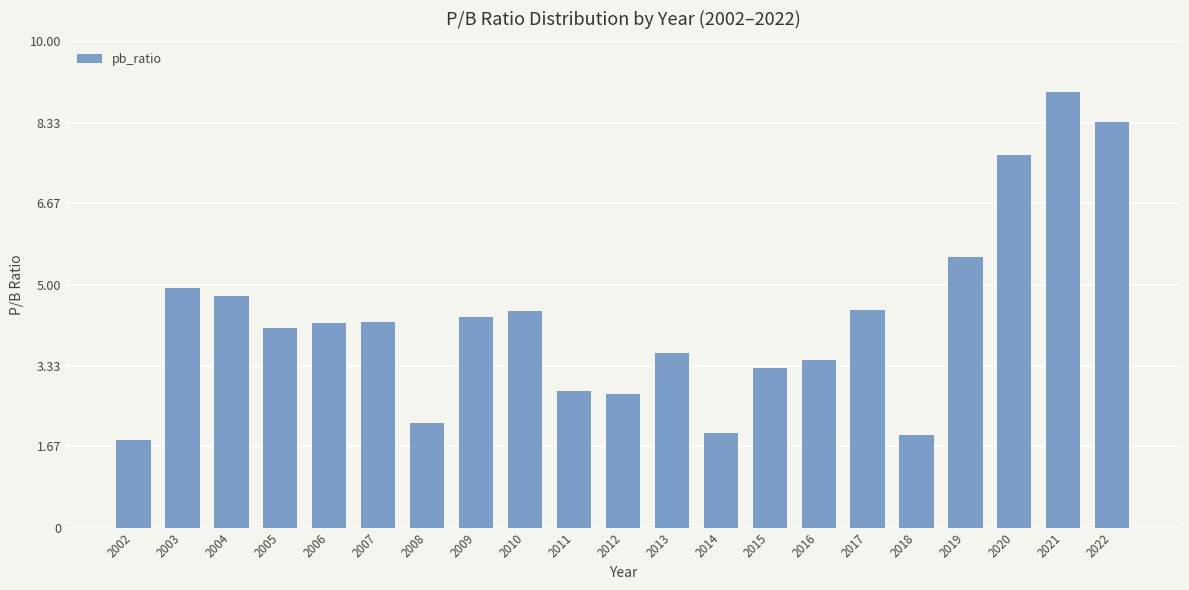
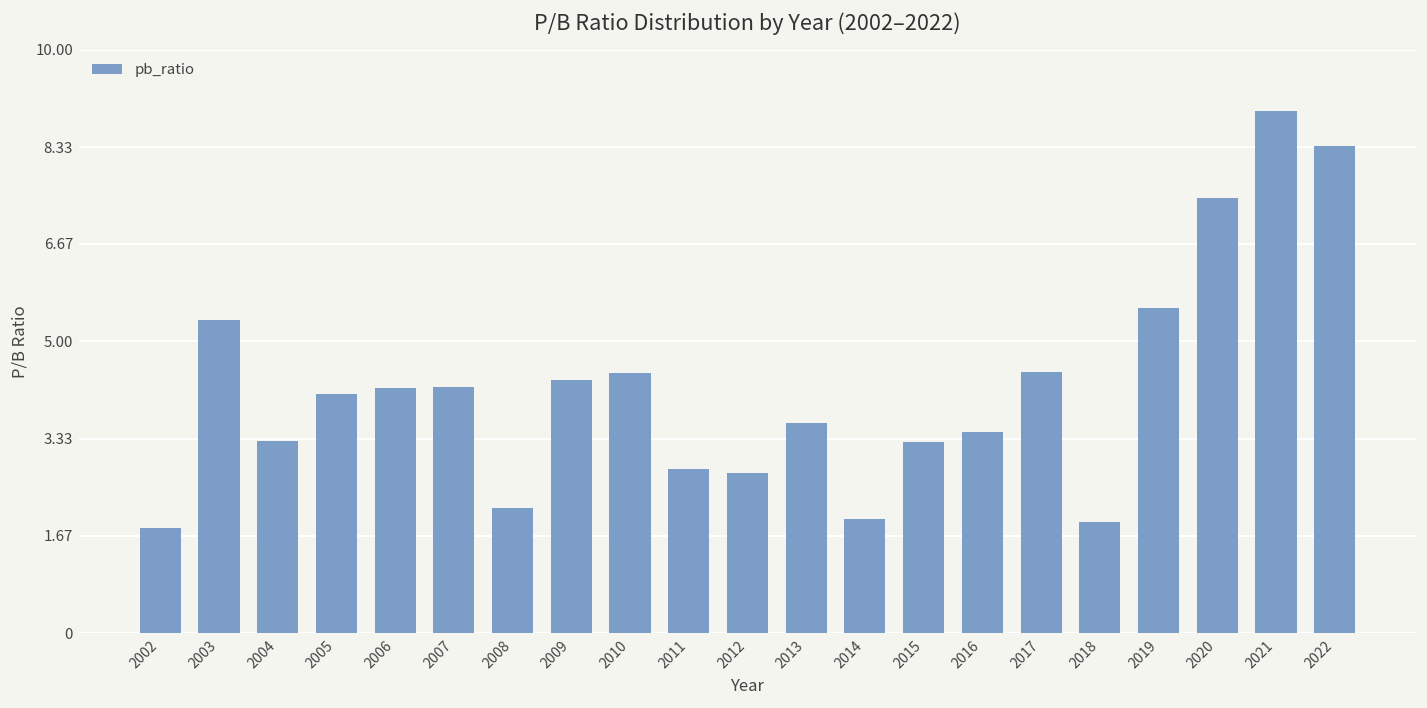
2003: 4.9 -> 5.4
2004: 4.8 -> 3.3
2020: 7.7 -> 7.5
